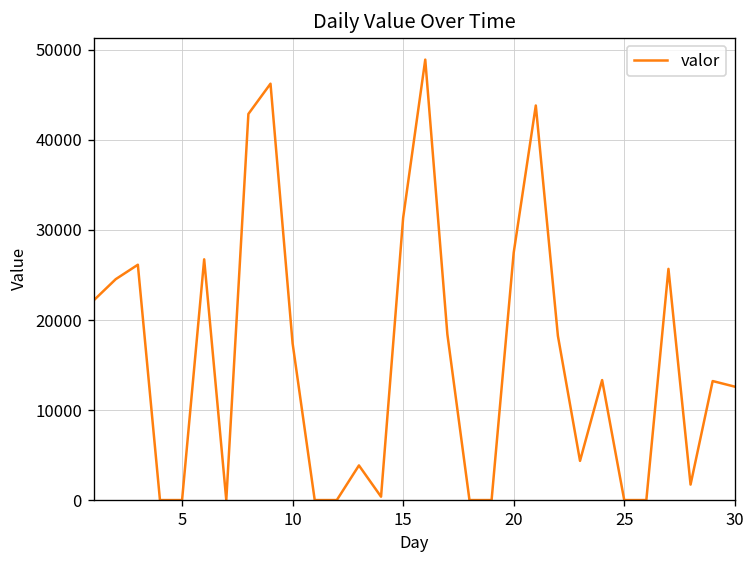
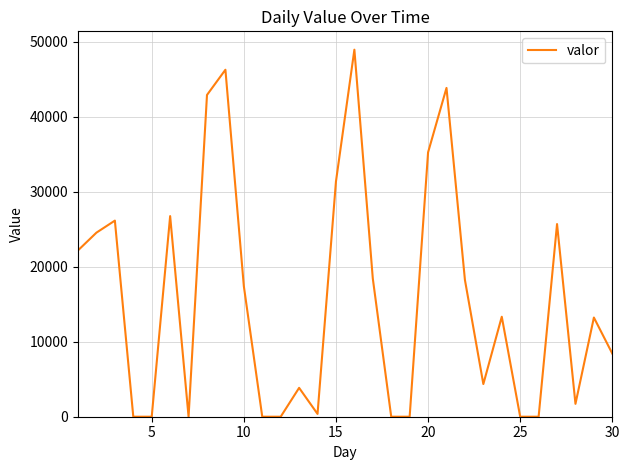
20: 27000 -> 35000
30: 13000 -> 8000
